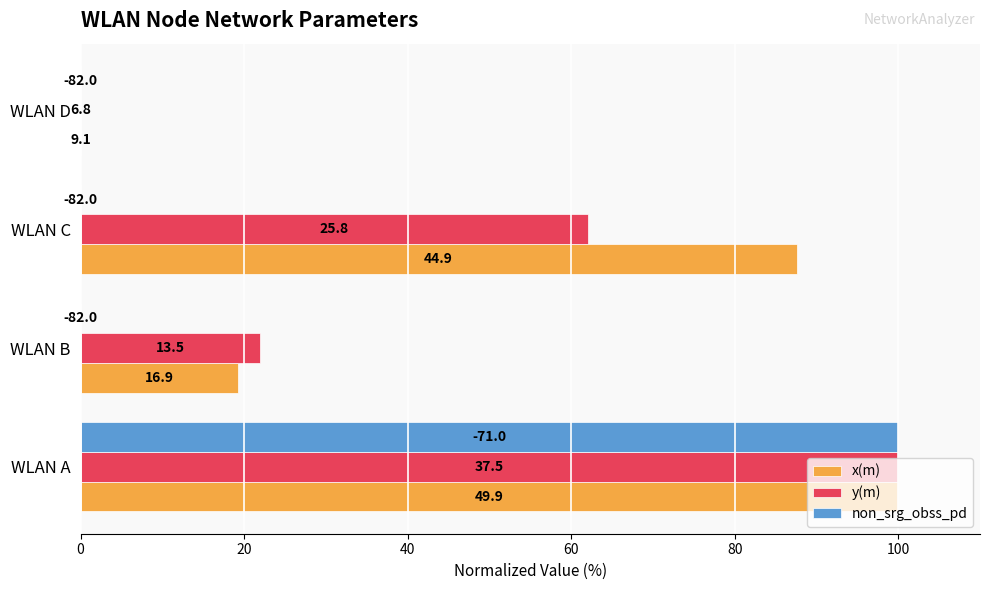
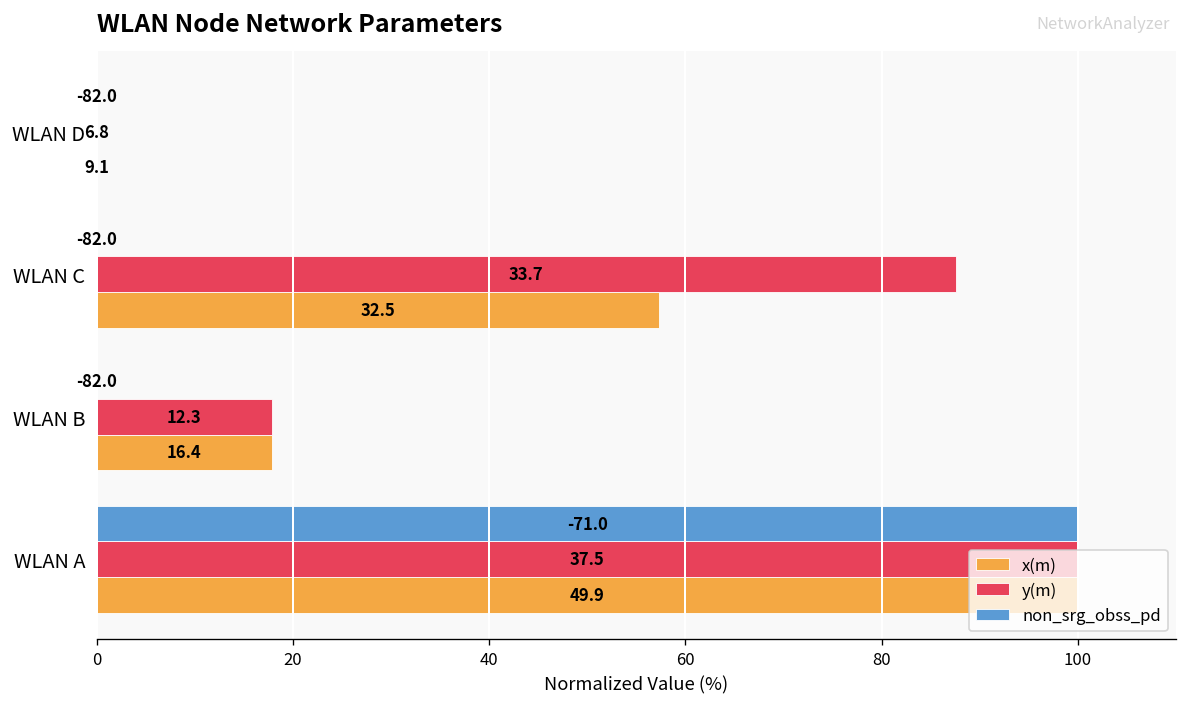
y(m), WLAN C: 25.8 -> 33.7
x(m), WLAN C: 44.9 -> 32.5
y(m), WLAN B: 13.5 -> 12.3
x(m), WLAN B: 16.9 -> 16.4
